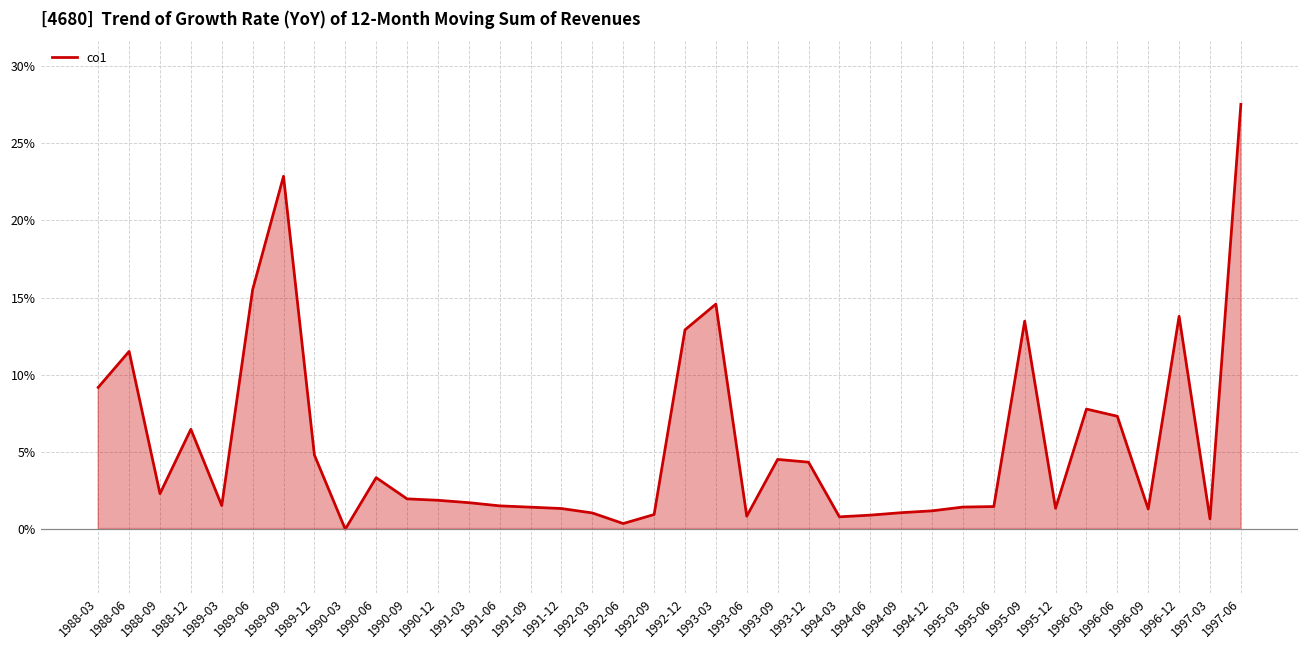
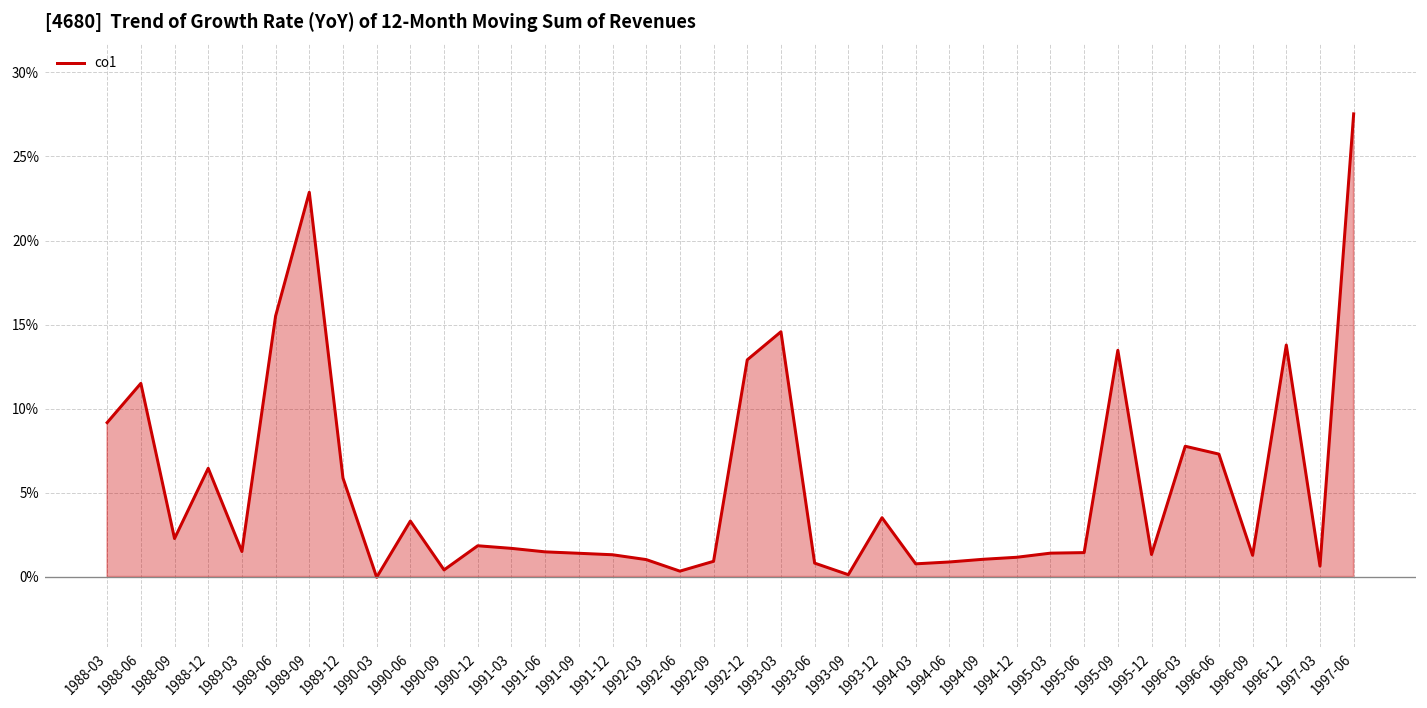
1989-12: 4.8% -> 5.9%
1990-09: 1.9% -> 0.4%
1993-09: 4.5% -> 0.1%
1993-12: 4.3% -> 3.5%
